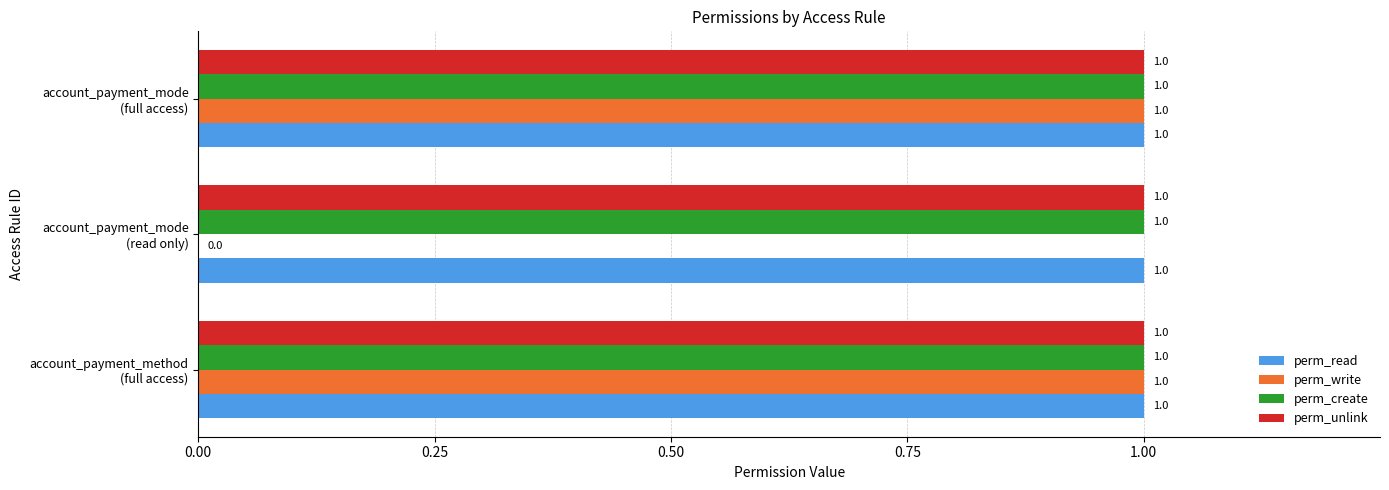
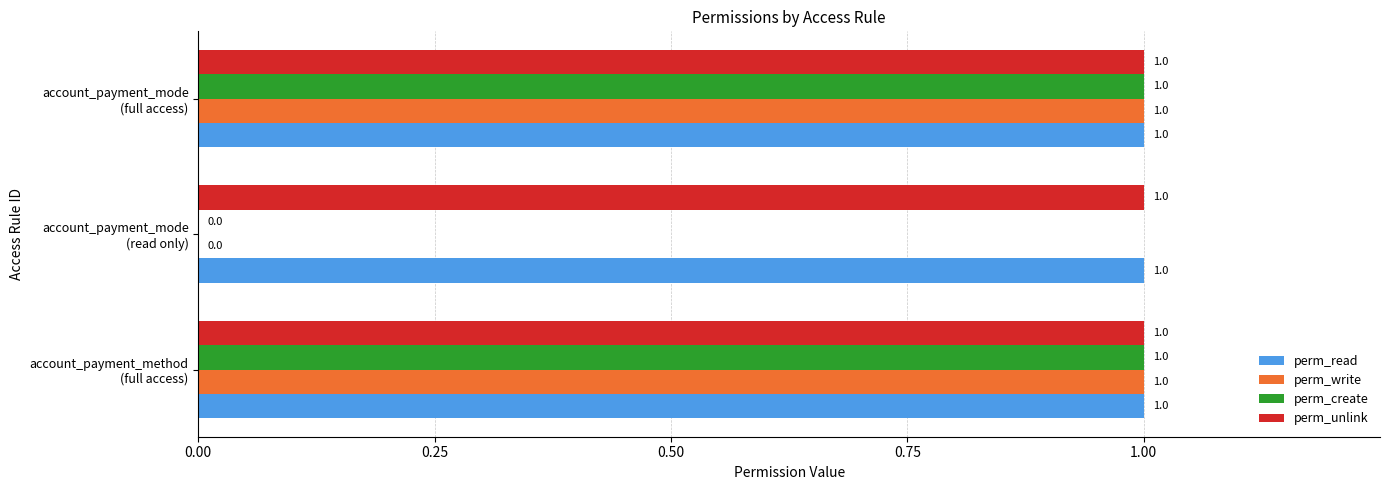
perm_create, account_payment_mode (read only): 1.0 -> 0.0
